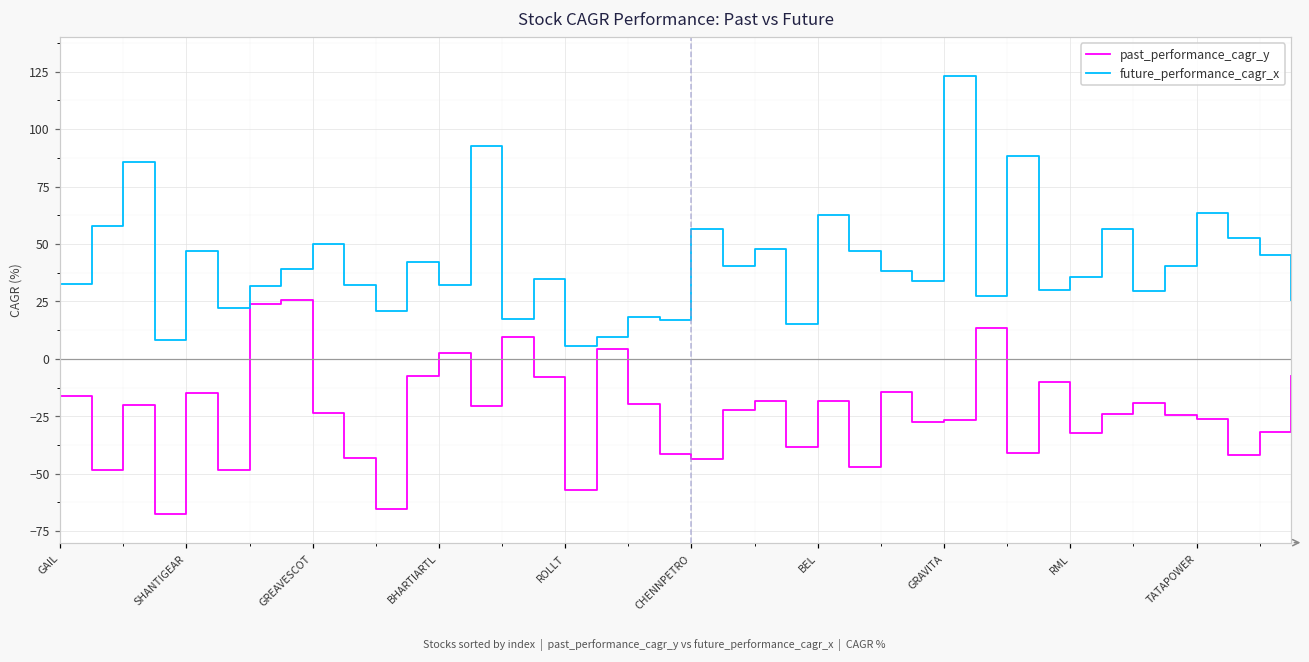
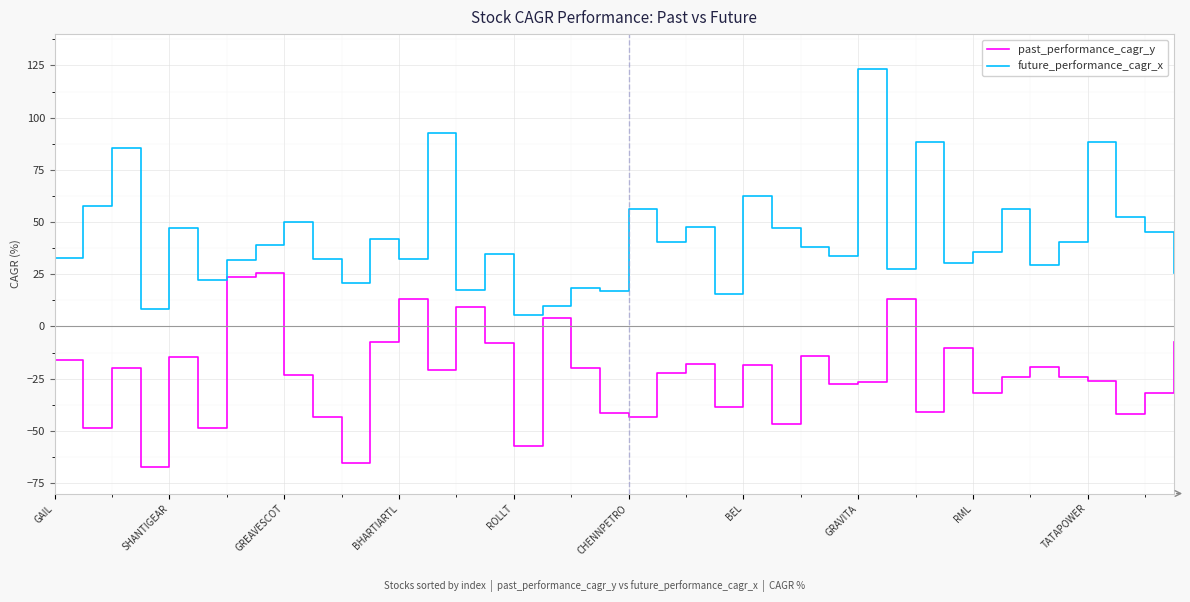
past_performance_cagr_y, BHARTIARTL: 3 -> 13
future_performance_cagr_x, TATAPOWER: 63 -> 89
